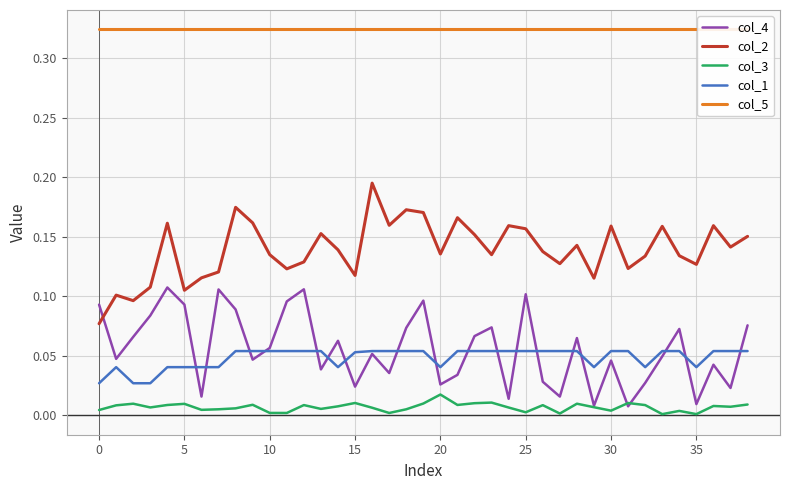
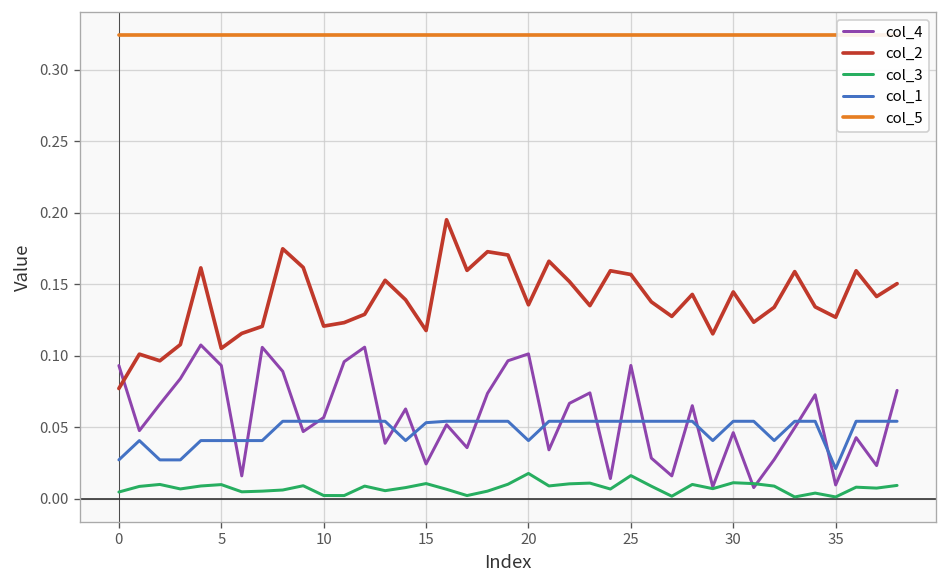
col_2, 10: 0.135 -> 0.121
col_4, 20: 0.026 -> 0.101
col_4, 25: 0.102 -> 0.093
col_3, 25: 0.003 -> 0.016
col_2, 30: 0.159 -> 0.145
col_3, 30: 0.004 -> 0.011
col_1, 35: 0.041 -> 0.021
